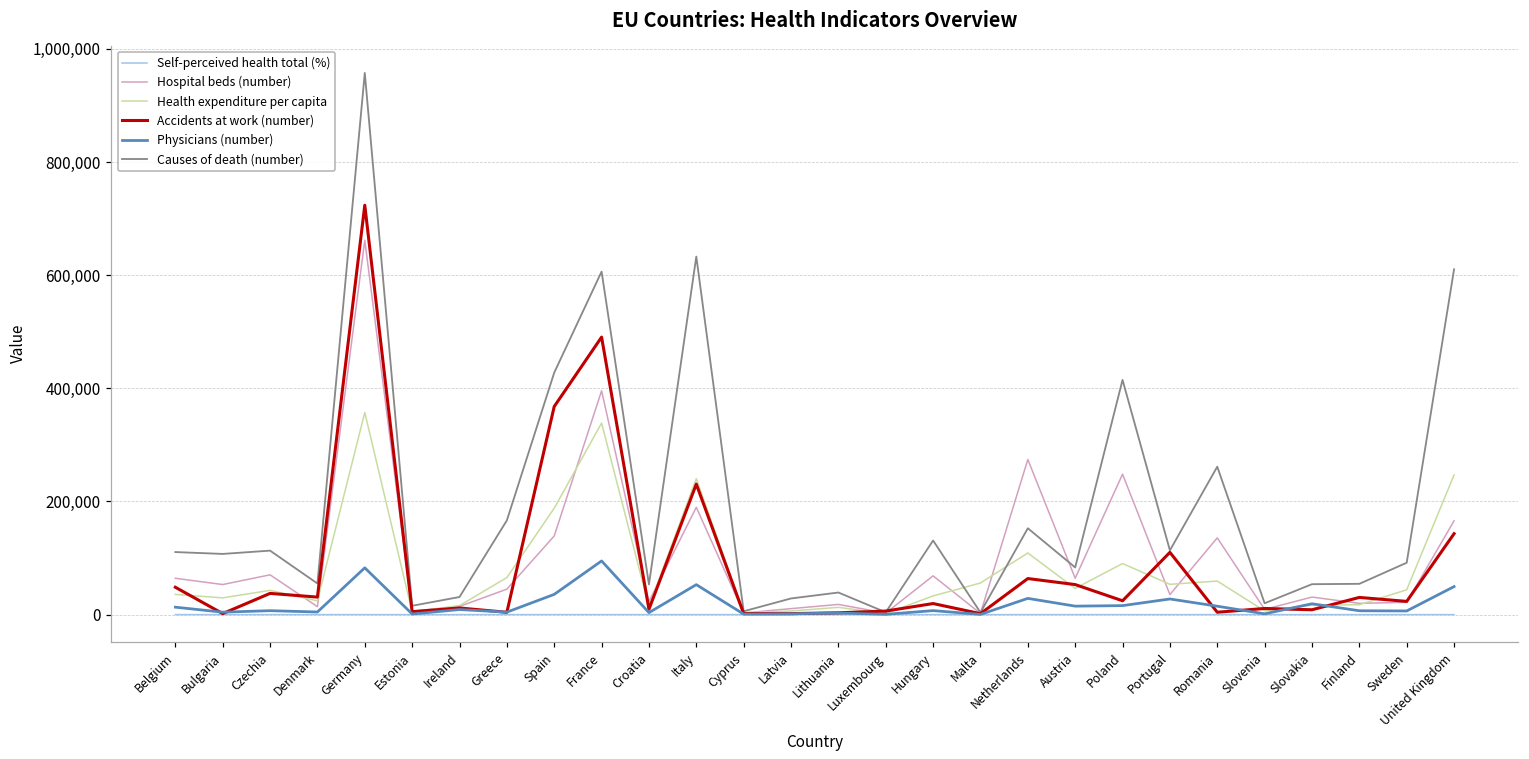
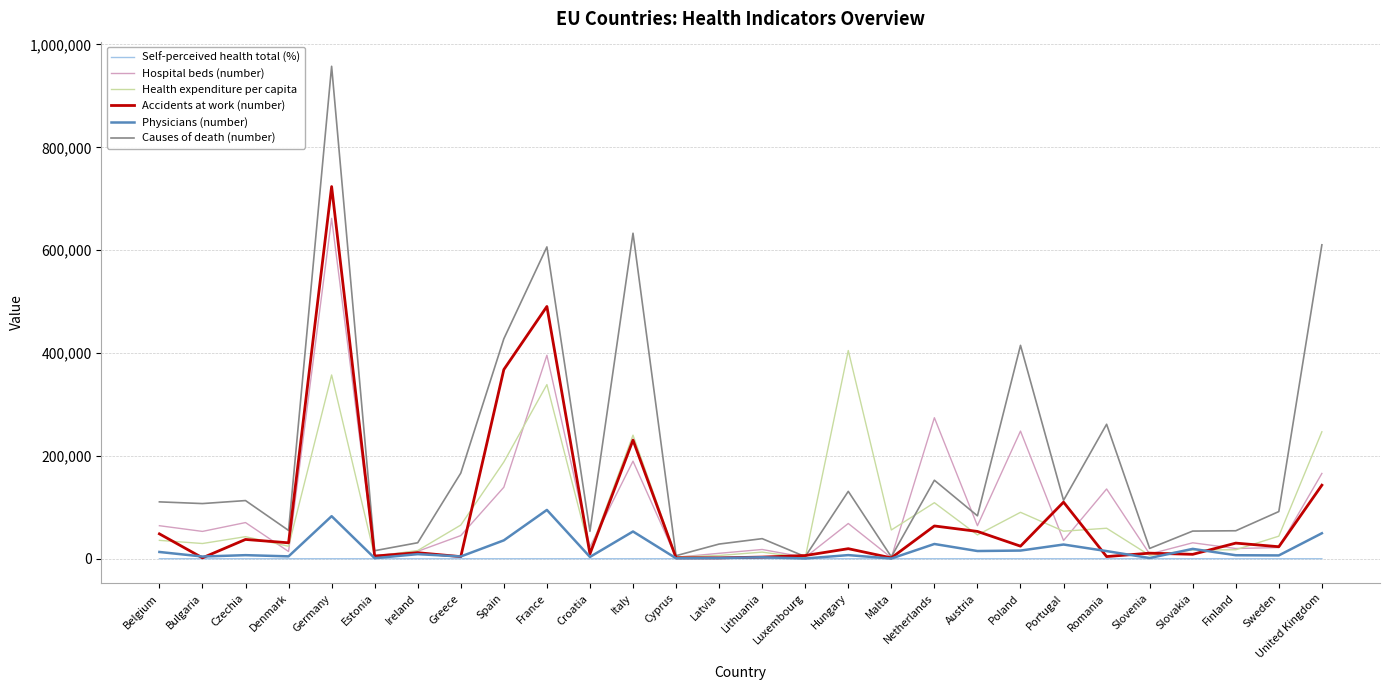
Health expenditure per capita, Hungary: 30,000 -> 400,000
